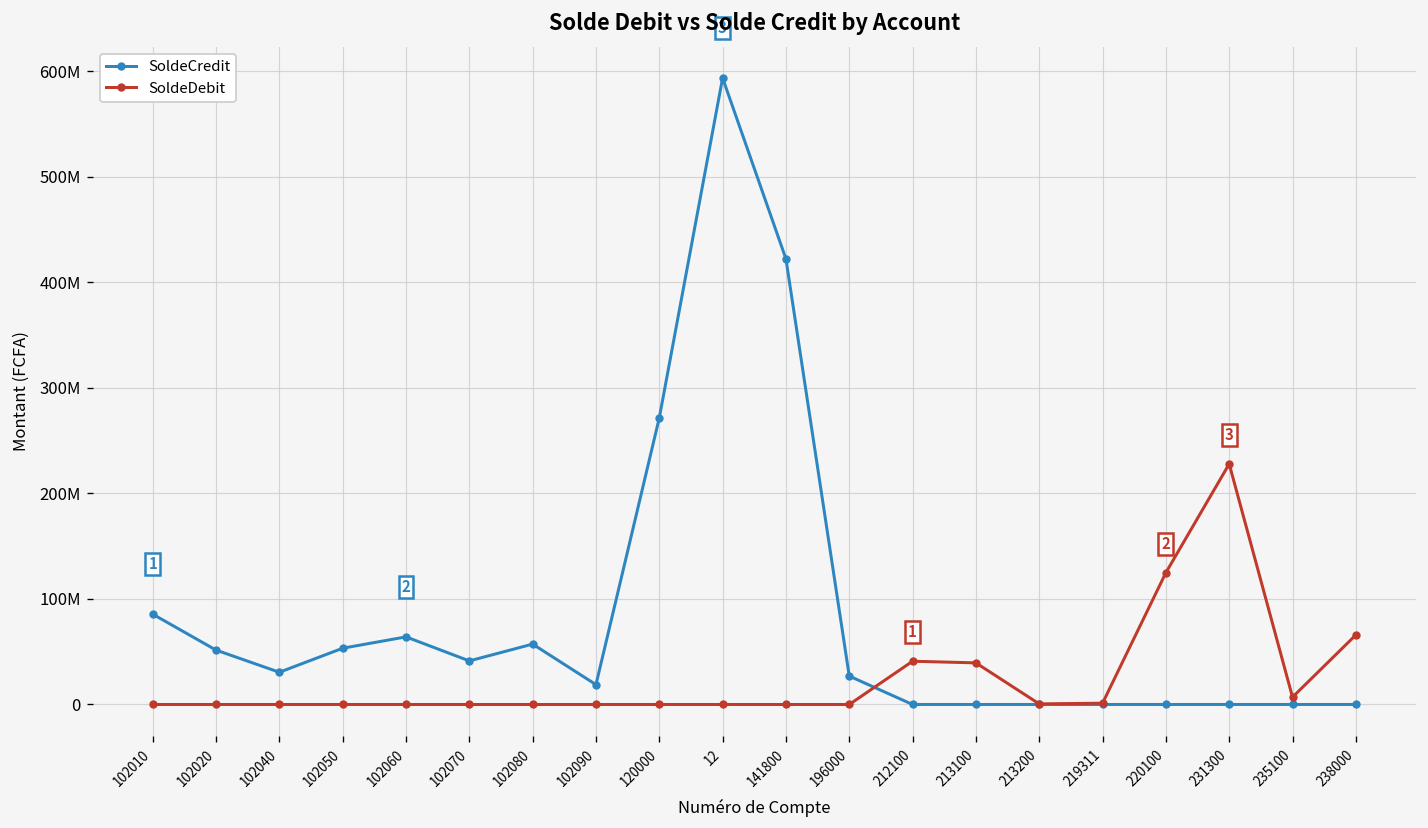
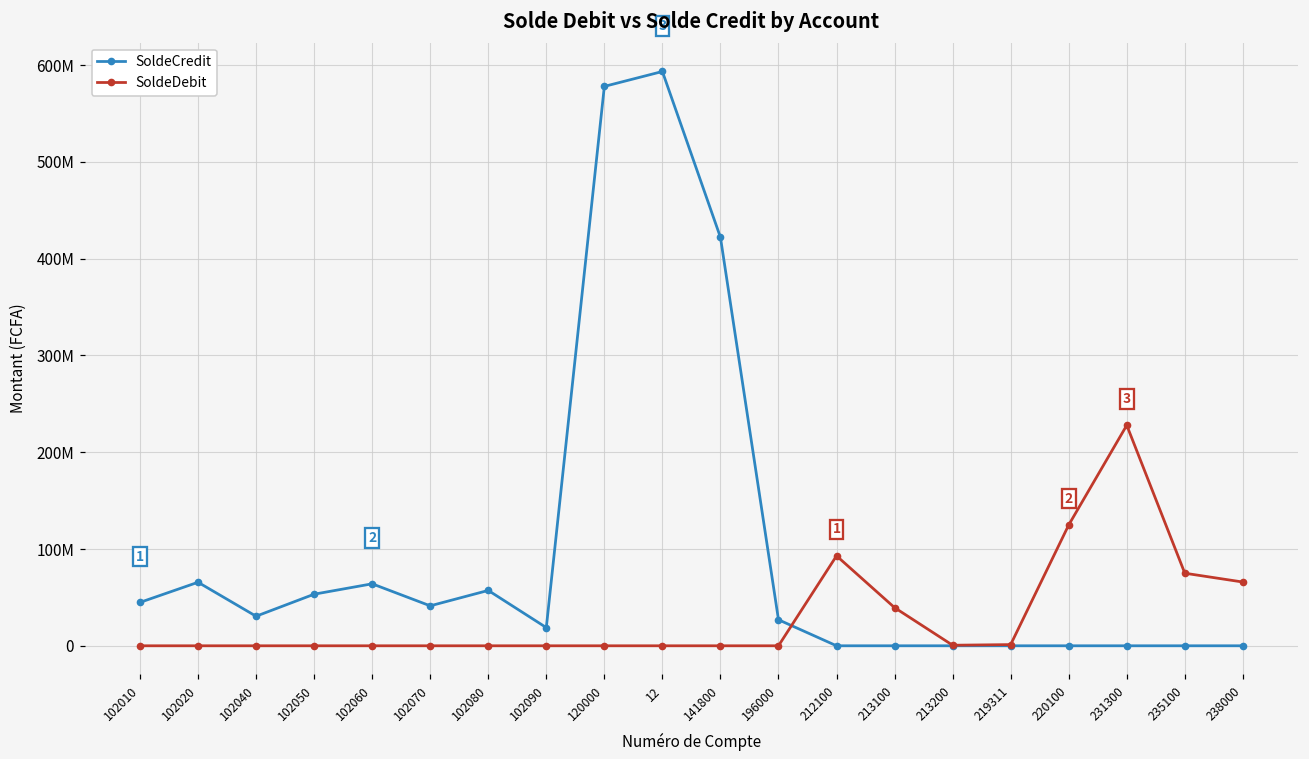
SoldeCredit, 102010: 90000000 -> 40000000
SoldeCredit, 102020: 50000000 -> 70000000
SoldeCredit, 120000: 270000000 -> 580000000
SoldeDebit, 212100: 40000000 -> 90000000
SoldeDebit, 235100: 10000000 -> 70000000
